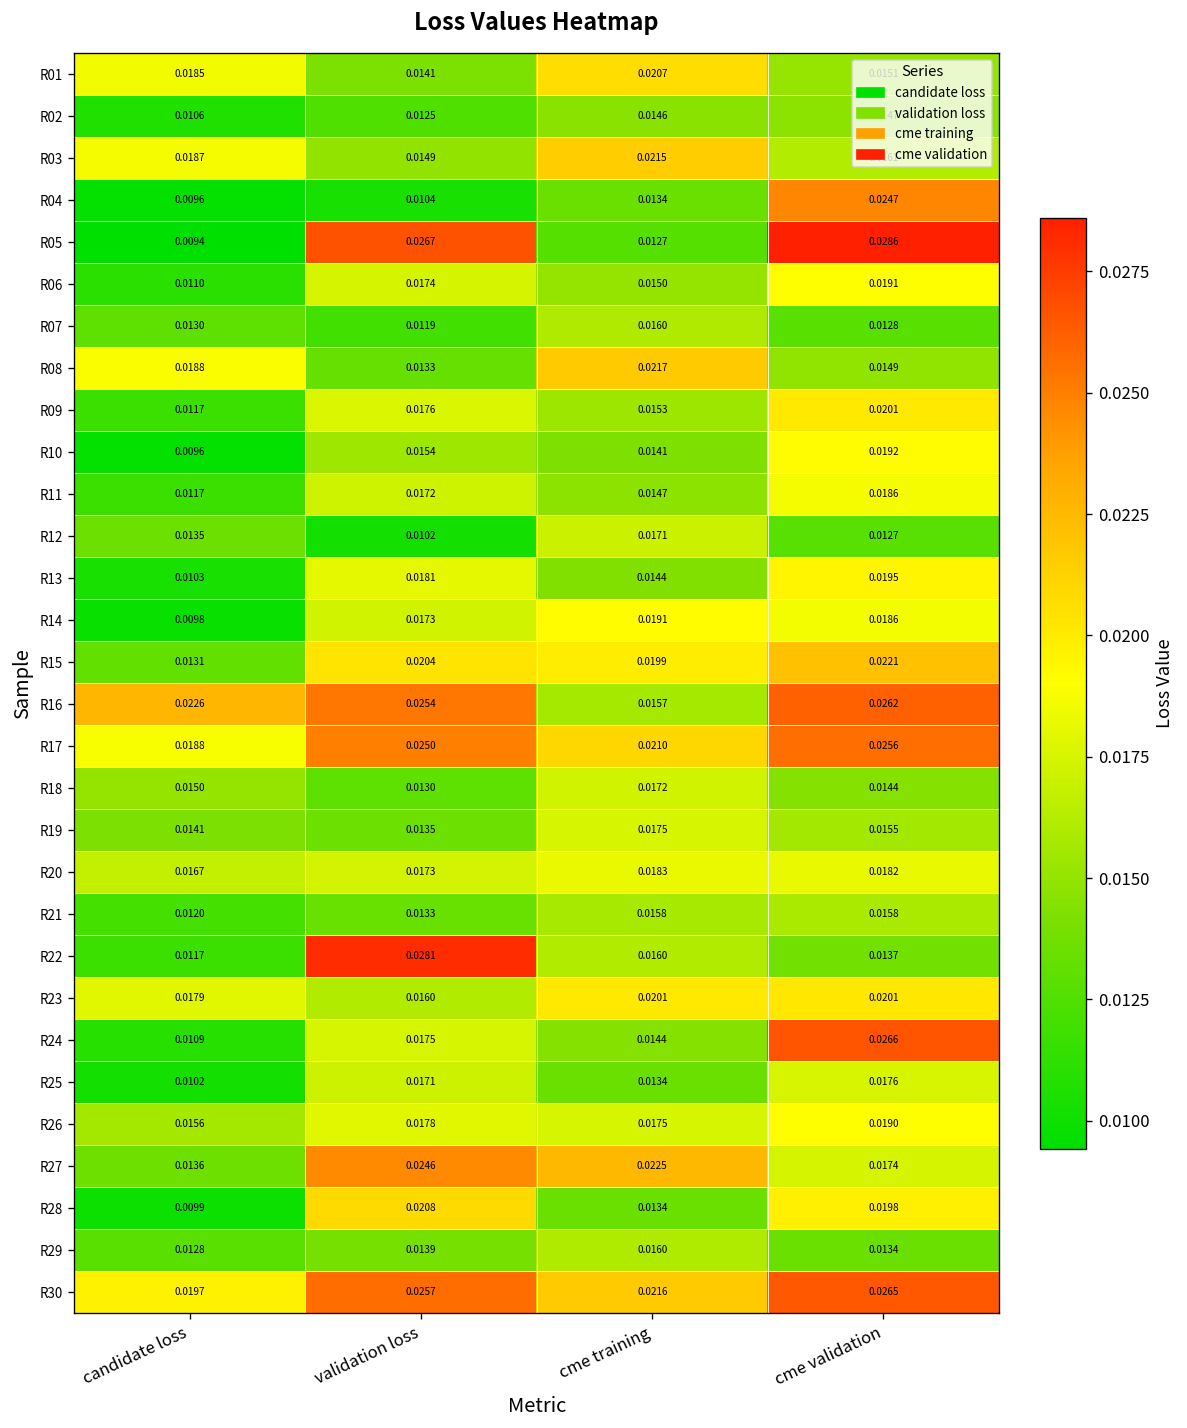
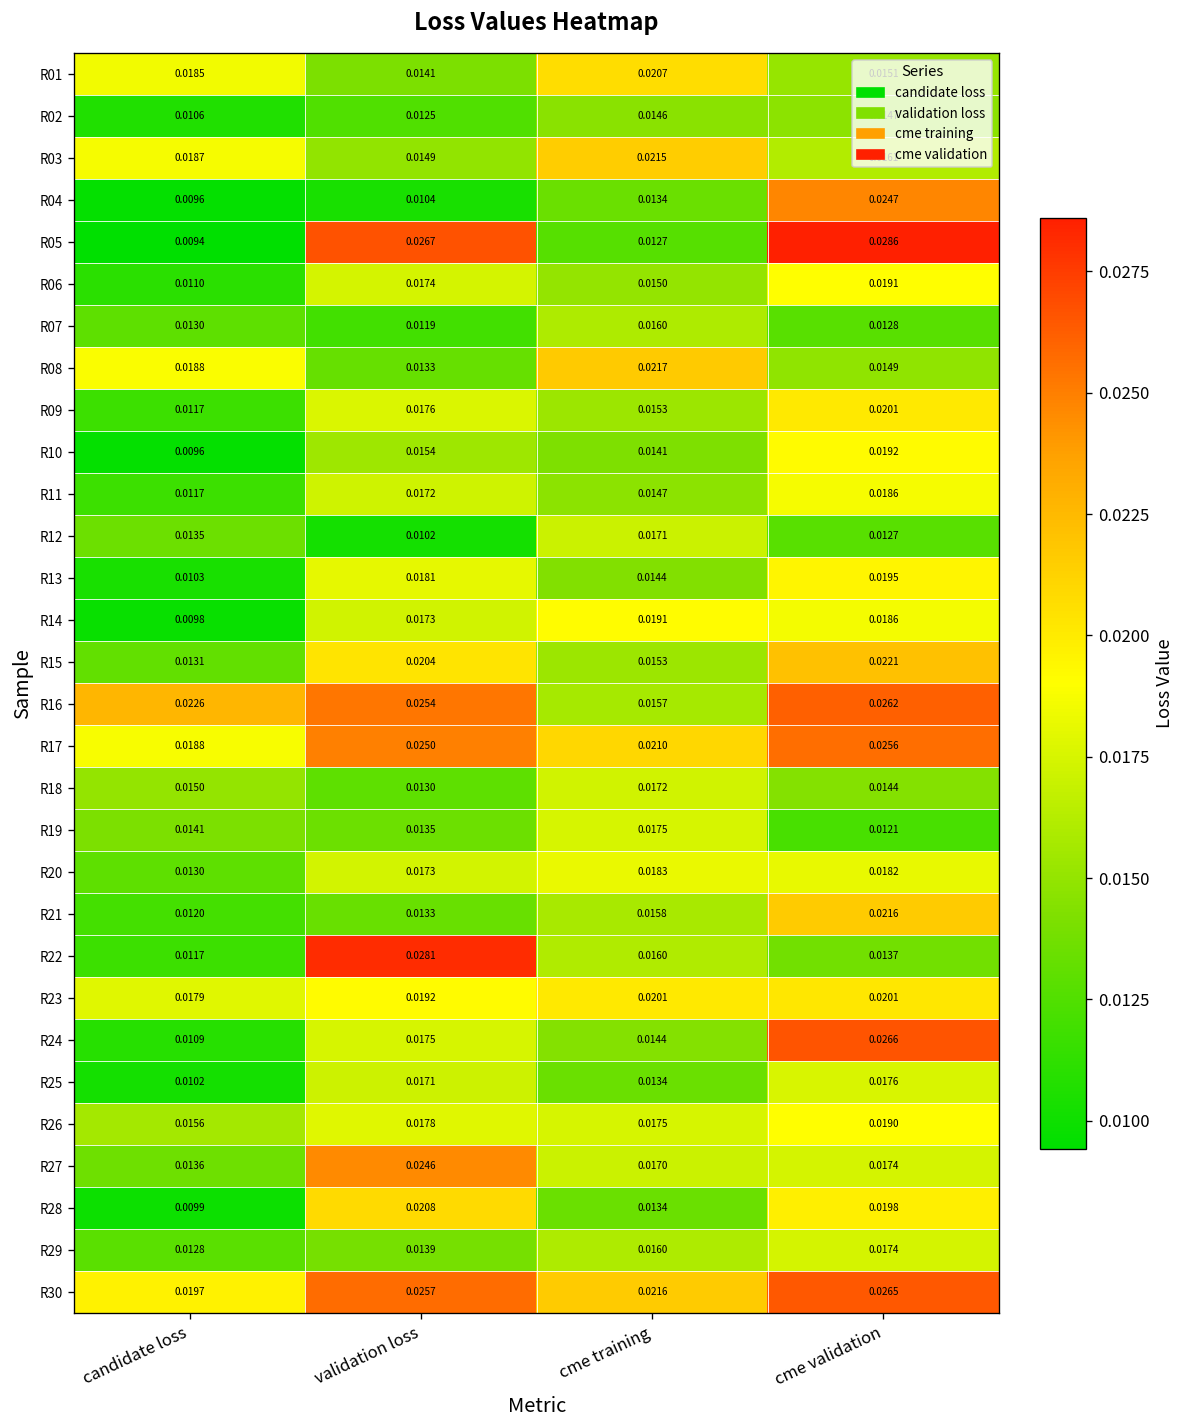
R15, cme training: 0.0199 -> 0.0153
R19, cme validation: 0.0155 -> 0.0121
R20, candidate loss: 0.0167 -> 0.0130
R21, cme validation: 0.0158 -> 0.0216
R23, validation loss: 0.0160 -> 0.0192
R27, cme training: 0.0225 -> 0.0170
R29, cme validation: 0.0134 -> 0.0174
